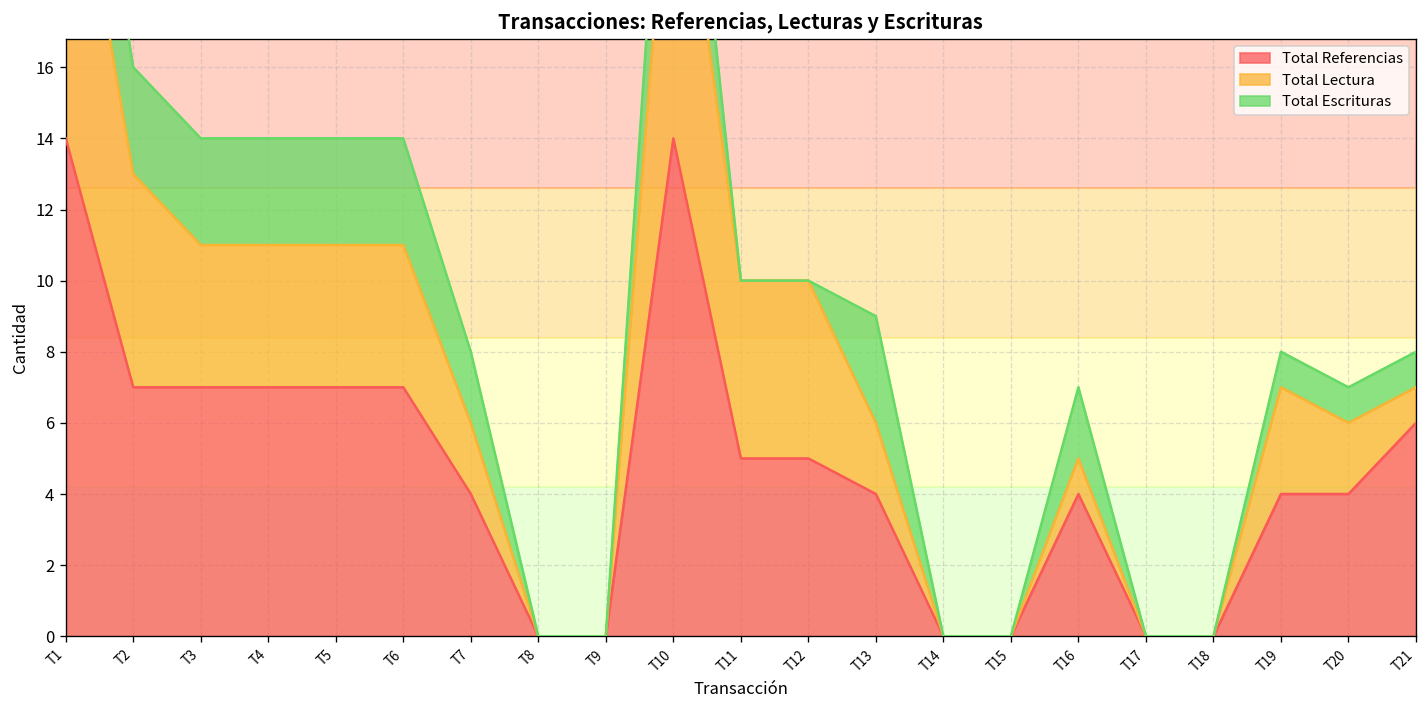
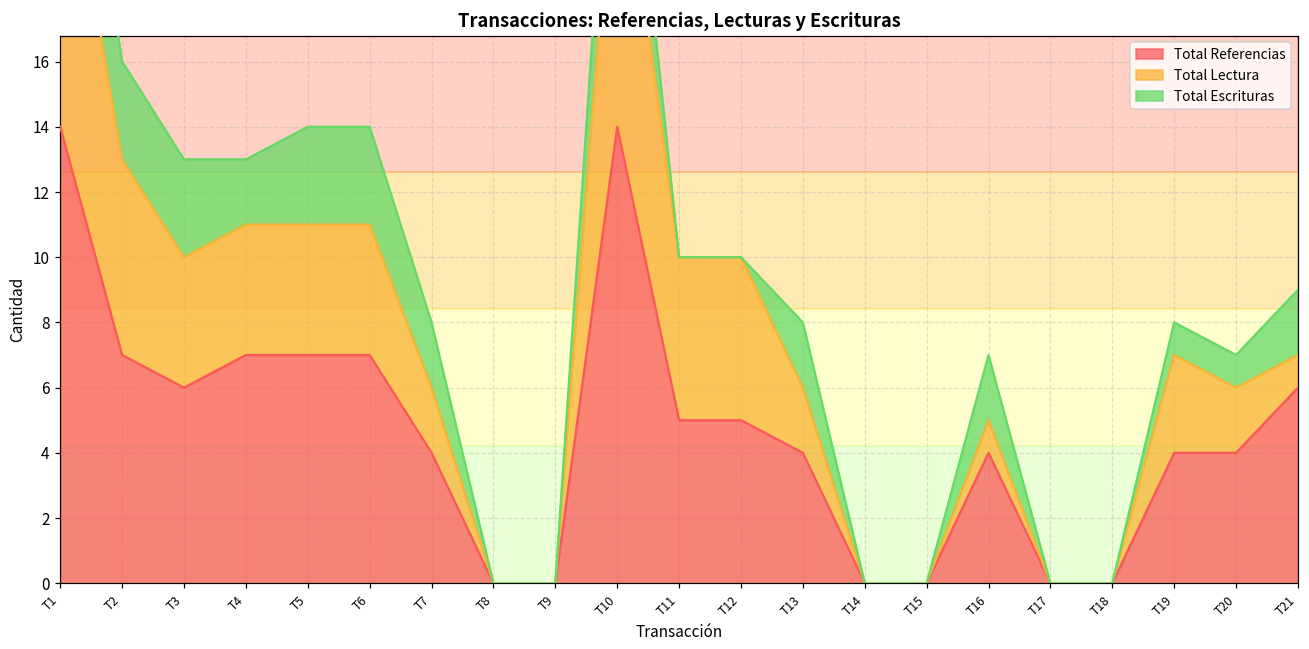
Total Referencias, T3: 7 -> 6
Total Escrituras, T4: 3 -> 2
Total Escrituras, T13: 3 -> 2
Total Escrituras, T21: 1 -> 2
